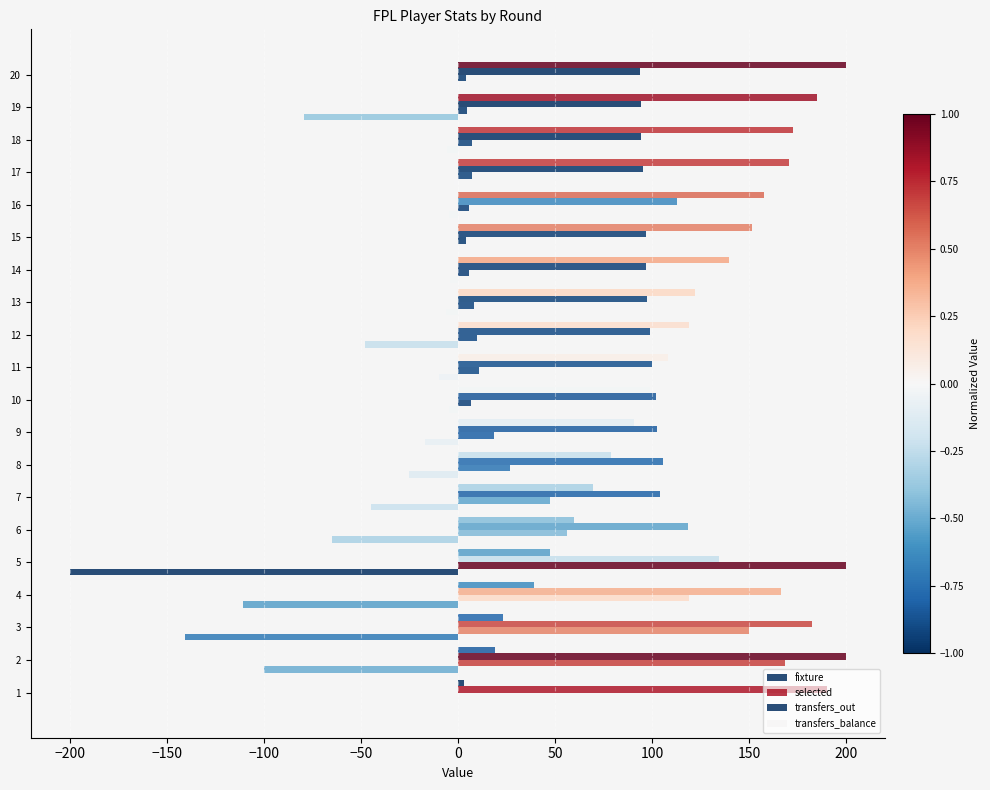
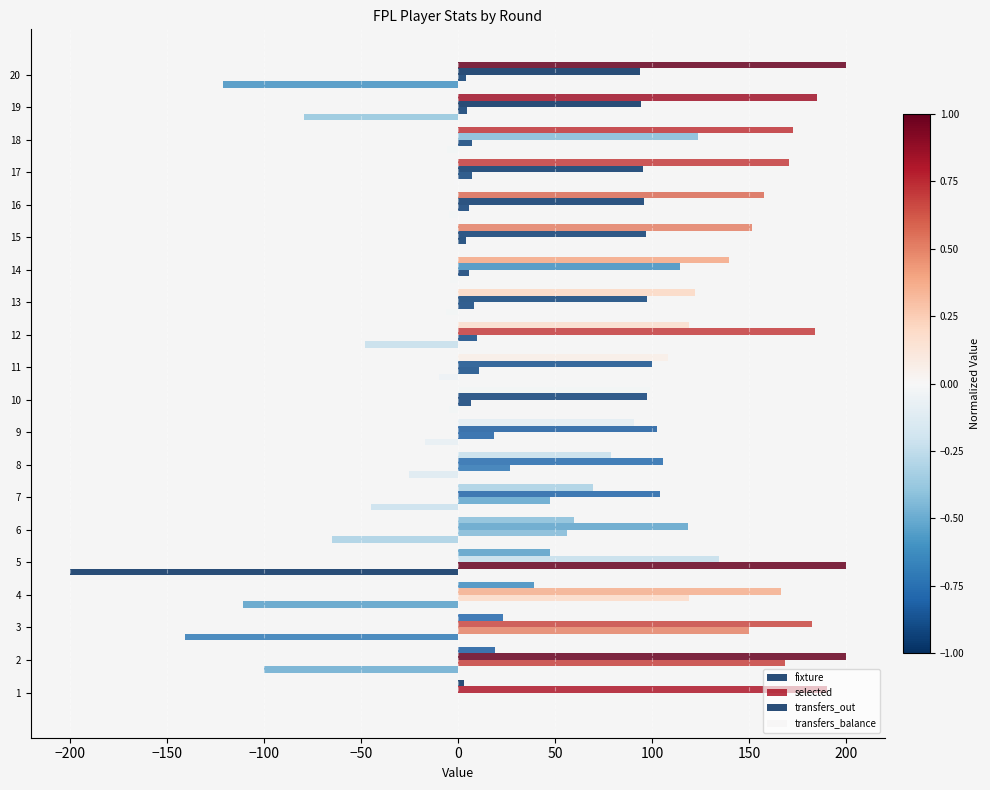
transfers_balance, 20: -3 -> -121
selected, 18: 94 -> 124
selected, 16: 113 -> 96
selected, 14: 97 -> 114
selected, 12: 99 -> 184
selected, 10: 102 -> 98
